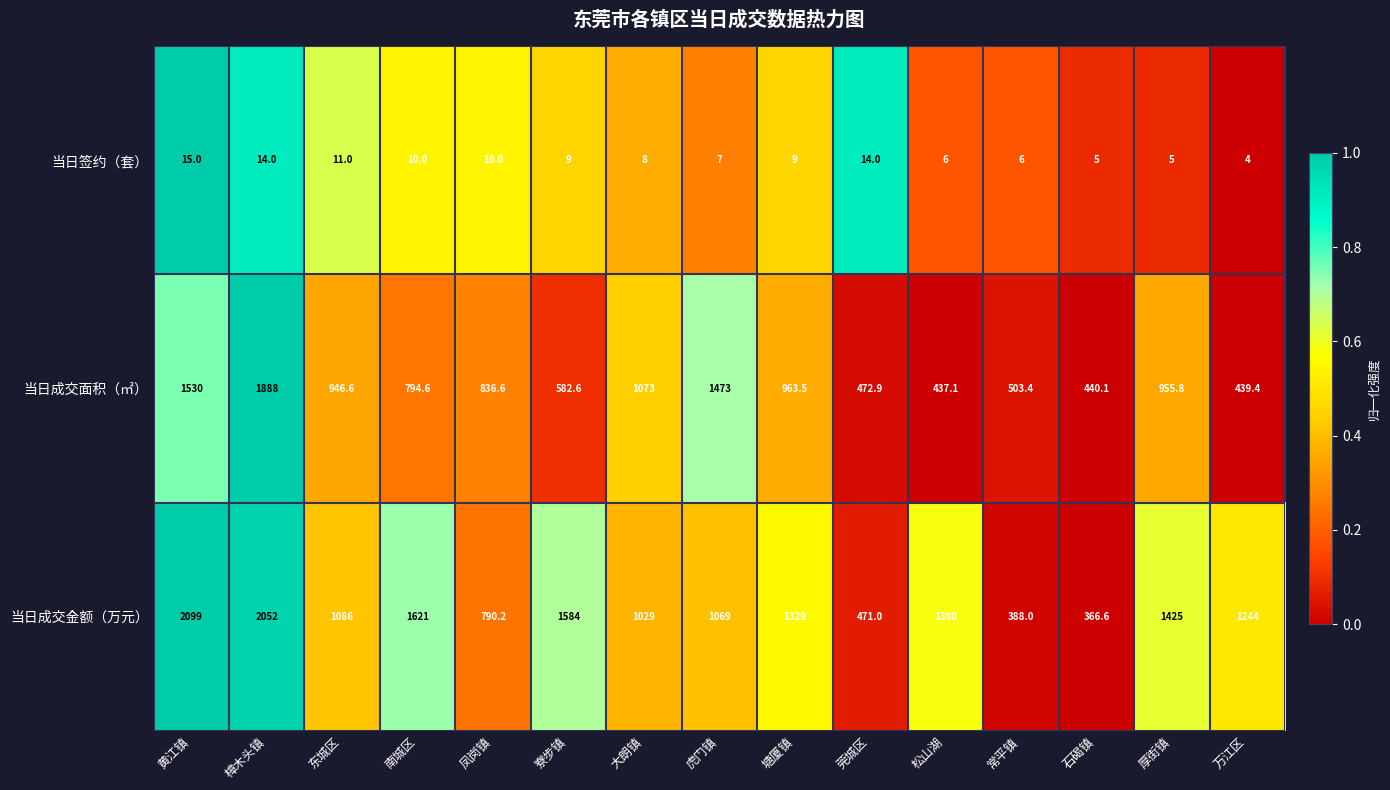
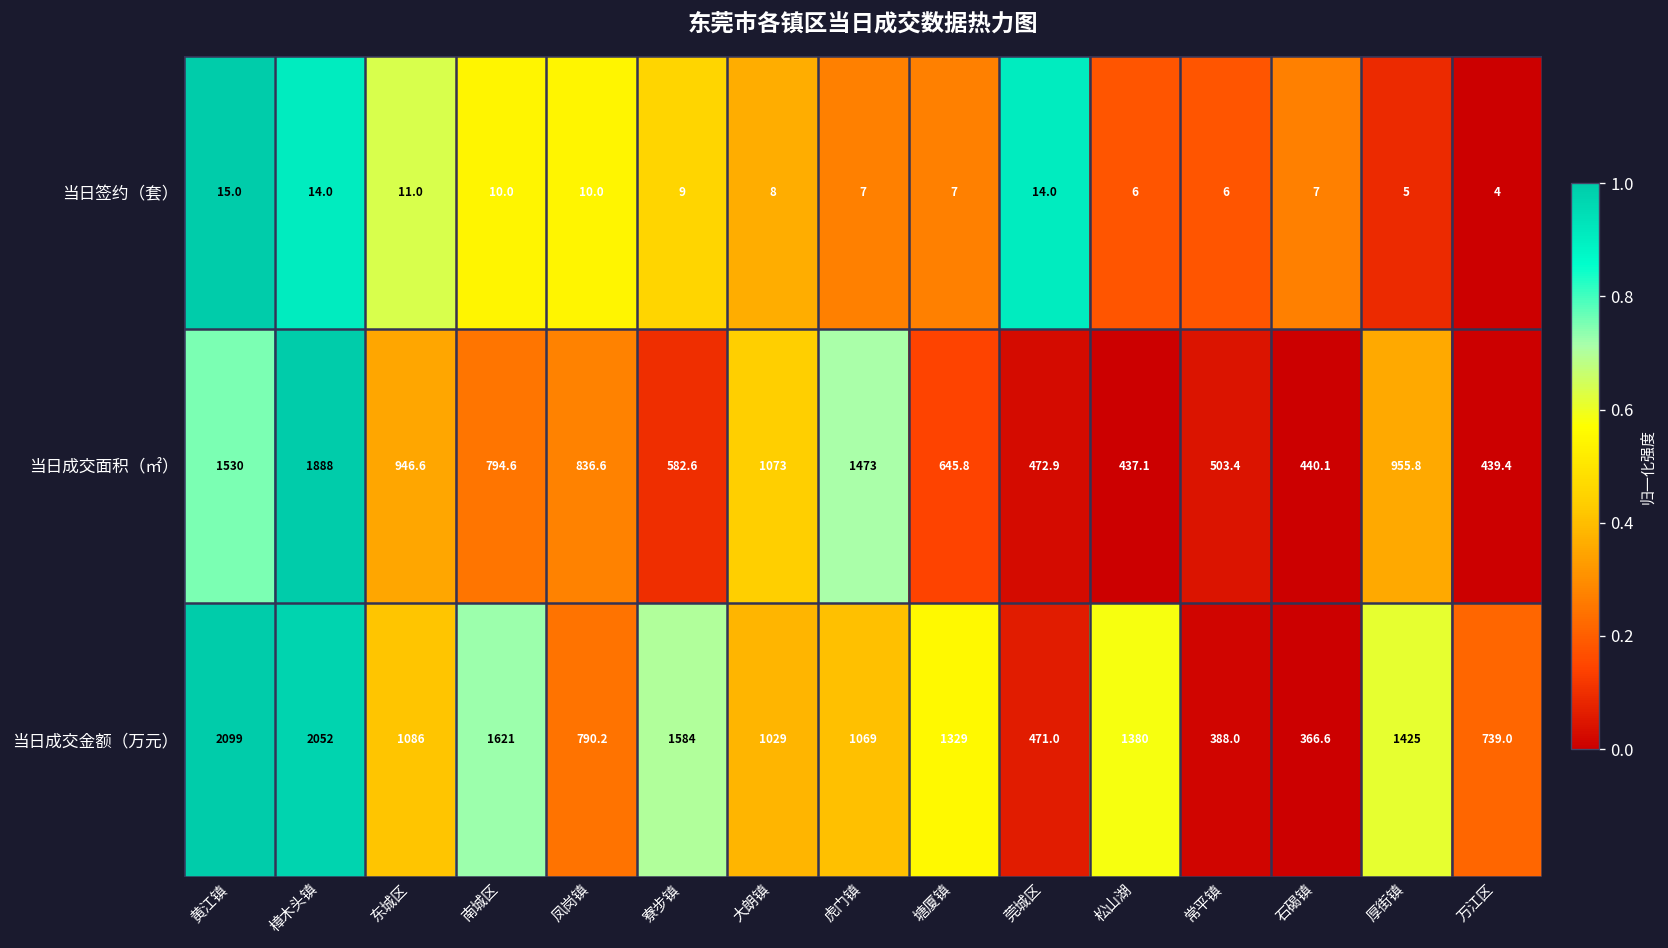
当日签约（套）, 塘厦镇: 9 -> 7
当日签约（套）, 石碣镇: 5 -> 7
当日成交面积（㎡）, 塘厦镇: 963.5 -> 645.8
当日成交金额（万元）, 万江区: 1244 -> 739.0
